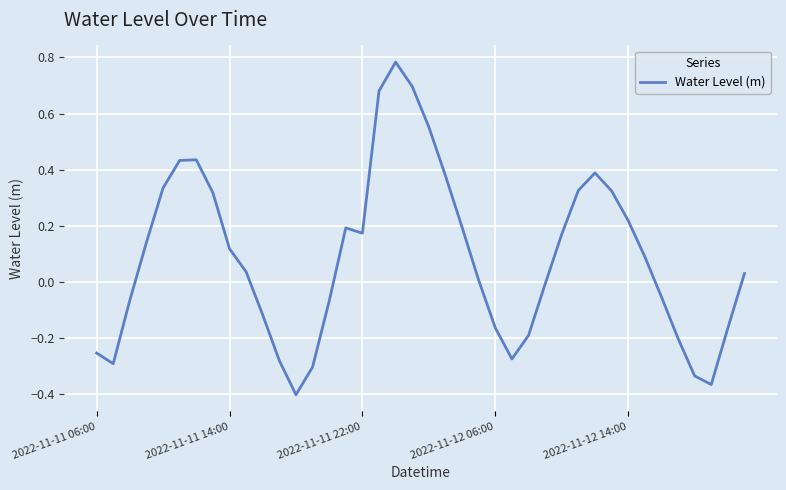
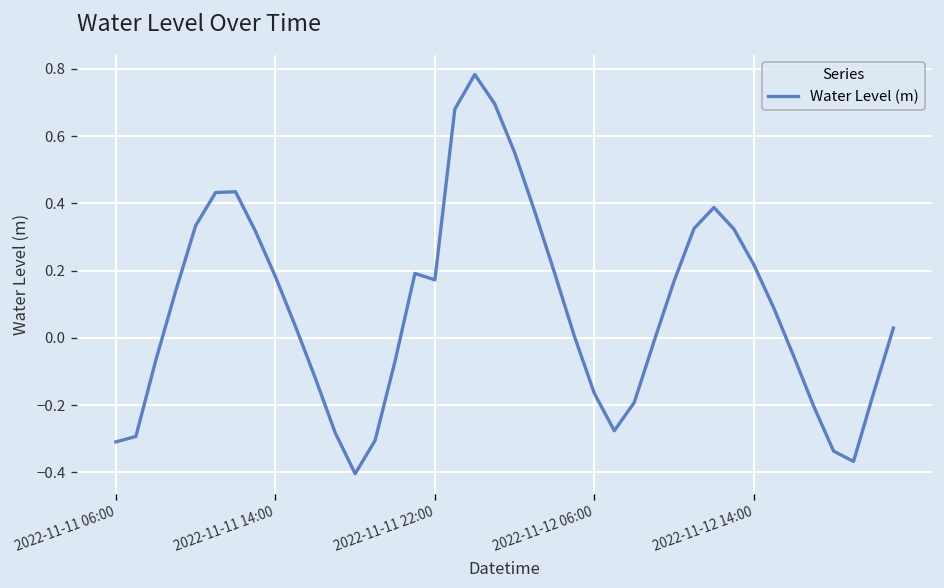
2022-11-11 06:00: -0.26 -> -0.31
2022-11-11 14:00: 0.12 -> 0.18
